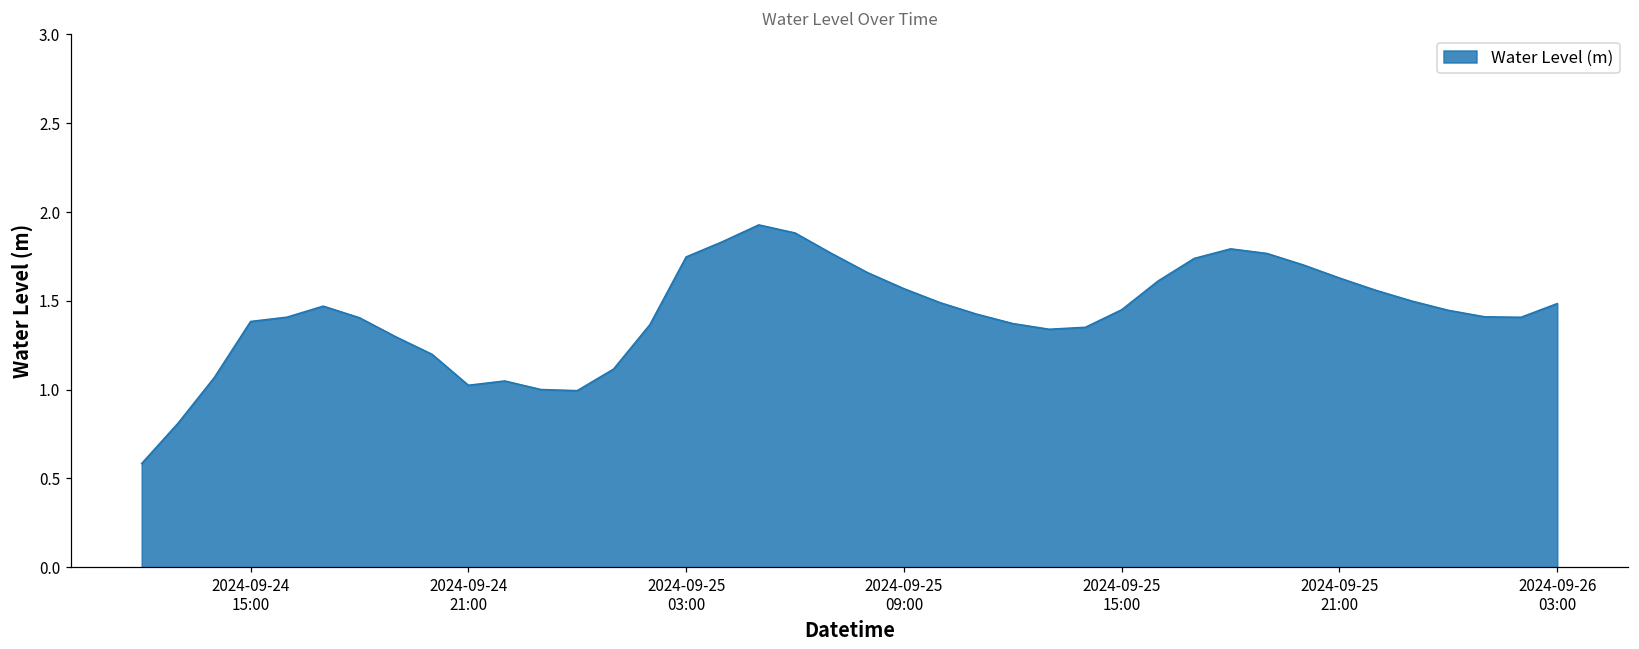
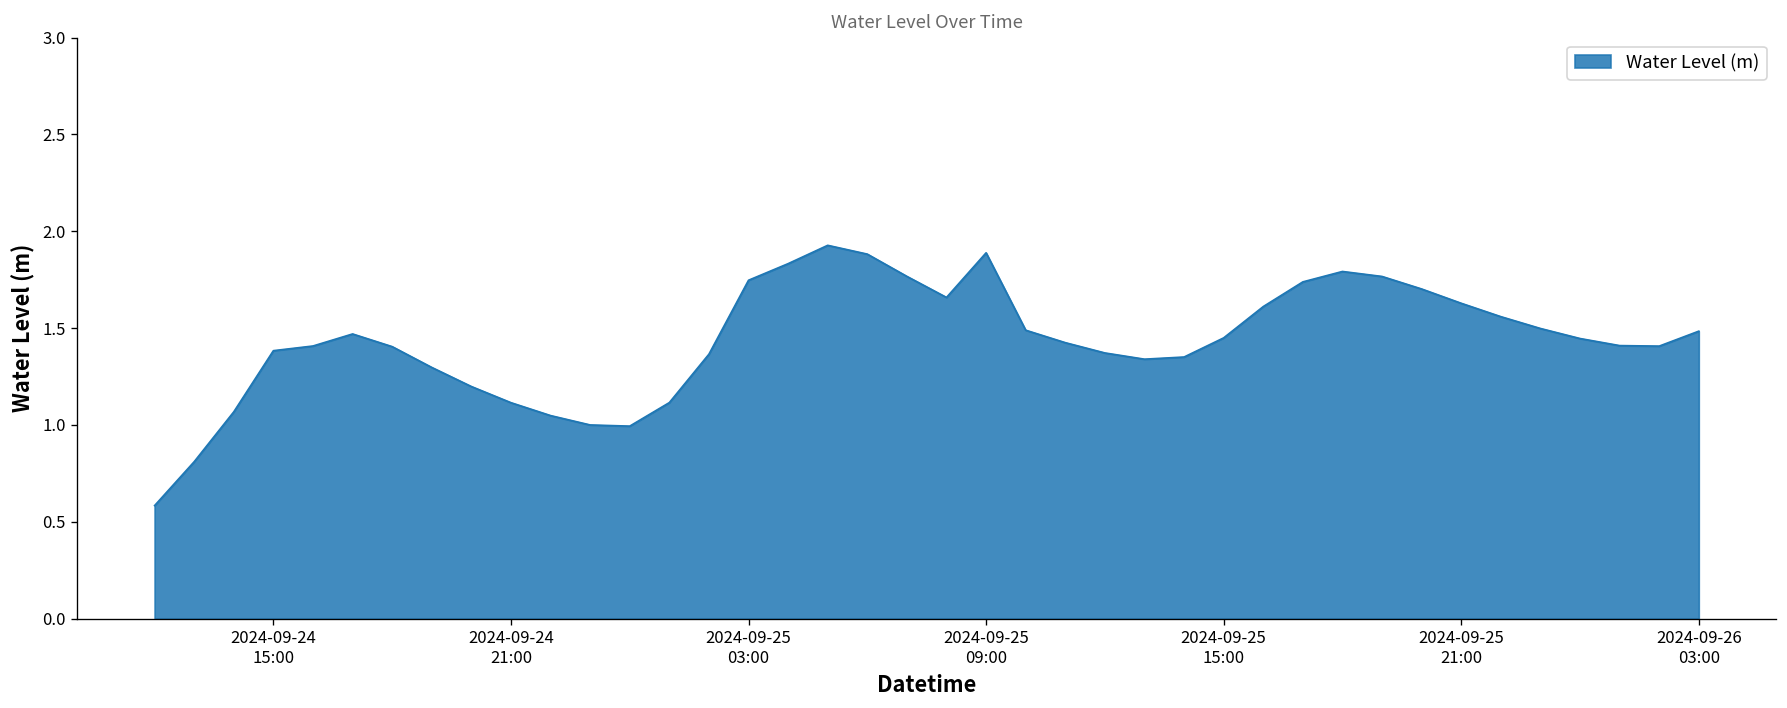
2024-09-24 21:00: 1.02 -> 1.12
2024-09-25 09:00: 1.57 -> 1.89
